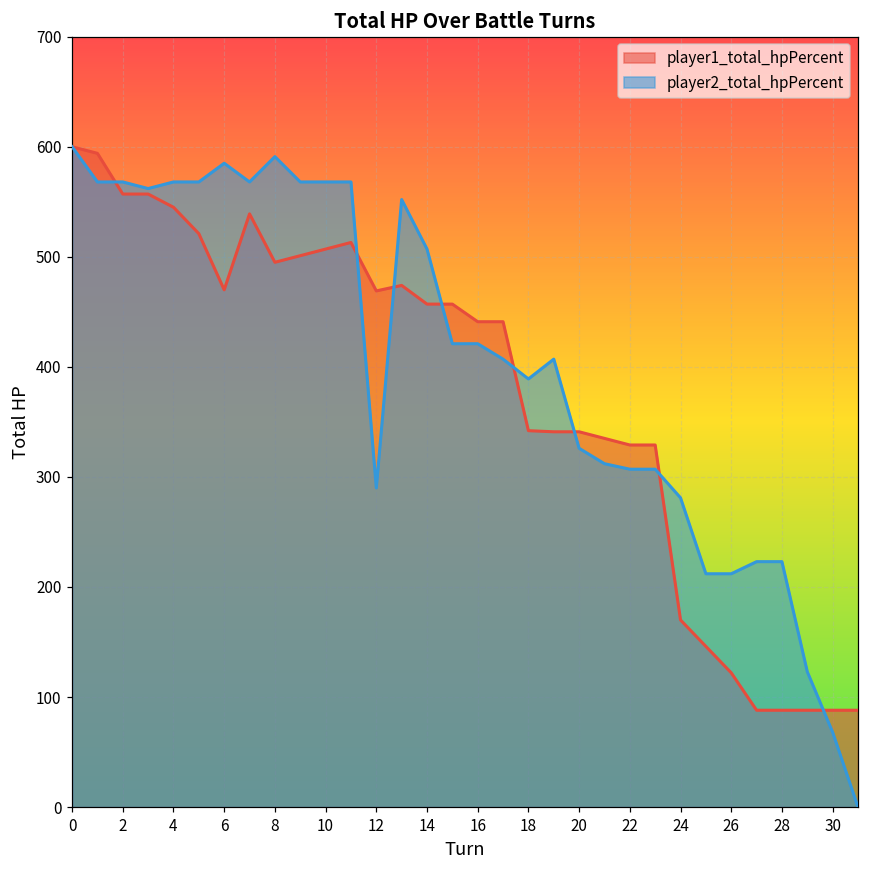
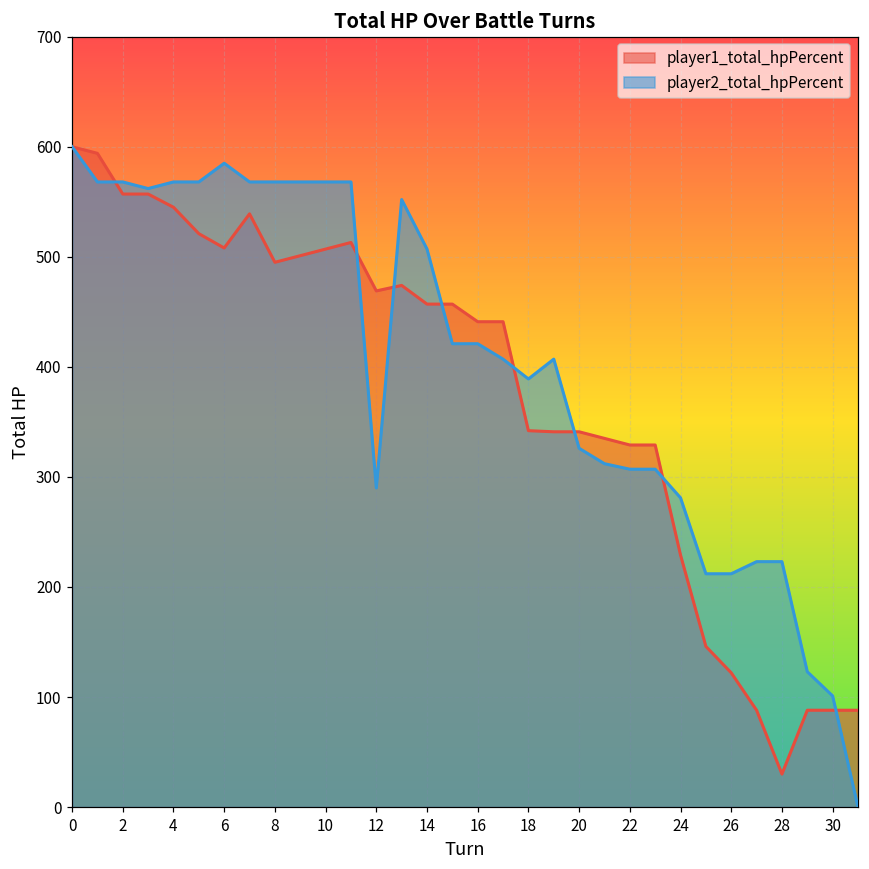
player1_total_hpPercent, 6: 470 -> 508
player2_total_hpPercent, 8: 591 -> 568
player1_total_hpPercent, 24: 170 -> 229
player1_total_hpPercent, 28: 88 -> 30
player2_total_hpPercent, 30: 68 -> 101
